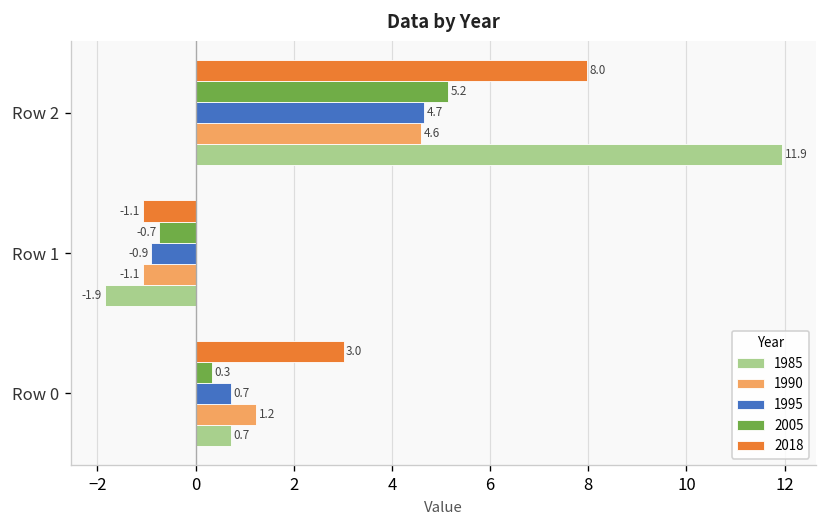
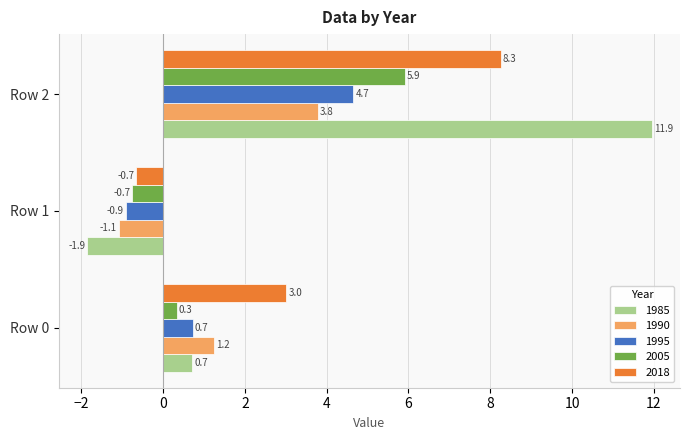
2018, Row 2: 8.0 -> 8.3
2005, Row 2: 5.2 -> 5.9
1990, Row 2: 4.6 -> 3.8
2018, Row 1: -1.1 -> -0.7
